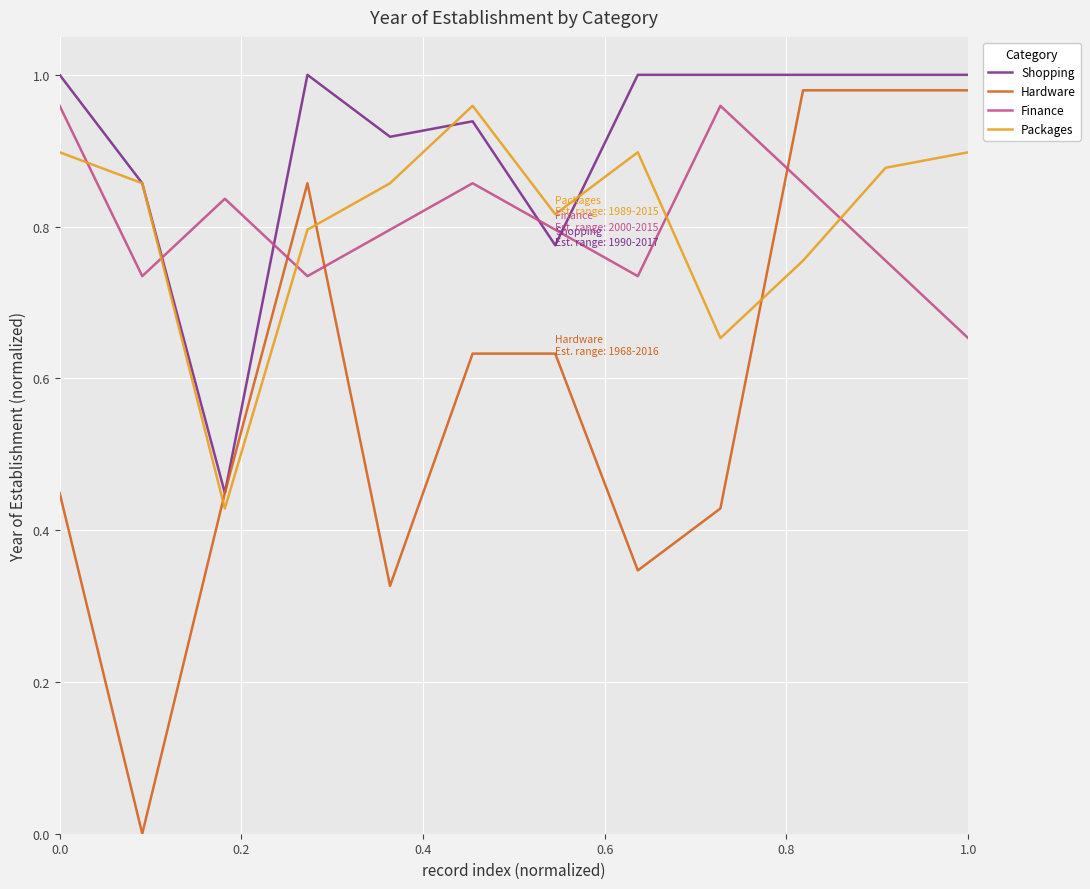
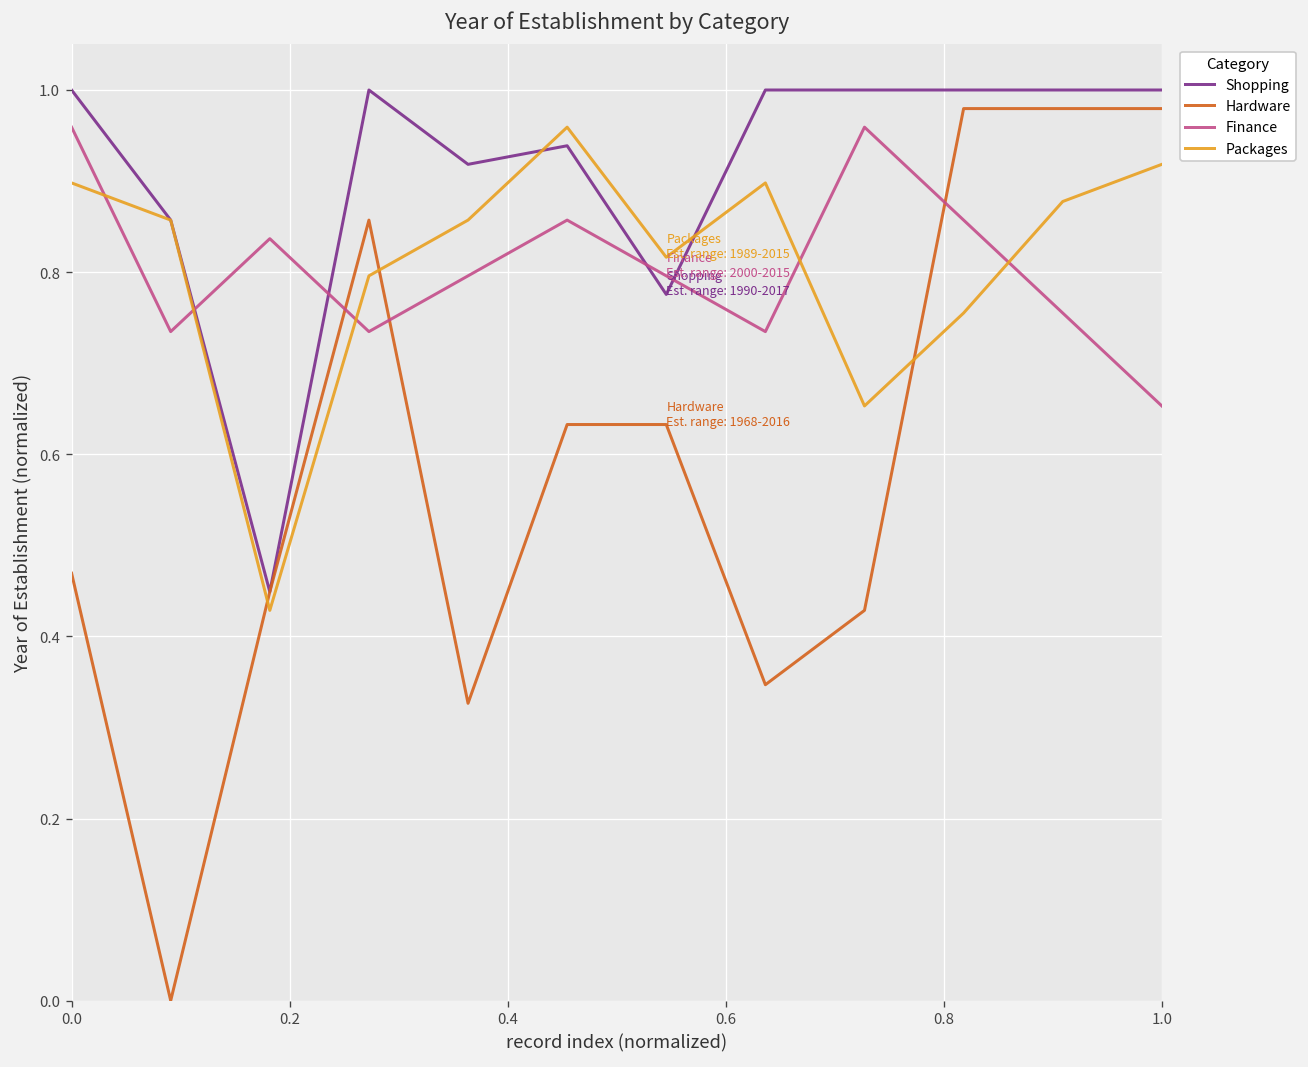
Hardware, 0.0: 0.45 -> 0.47
Packages, 1.0: 0.90 -> 0.92
